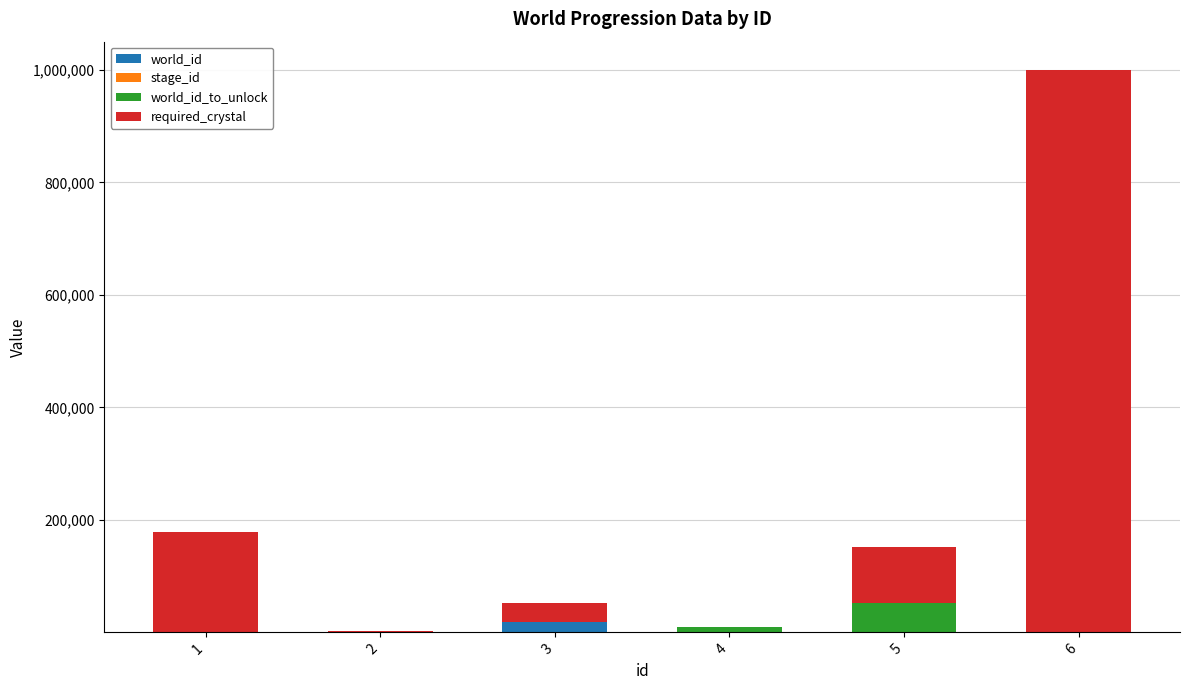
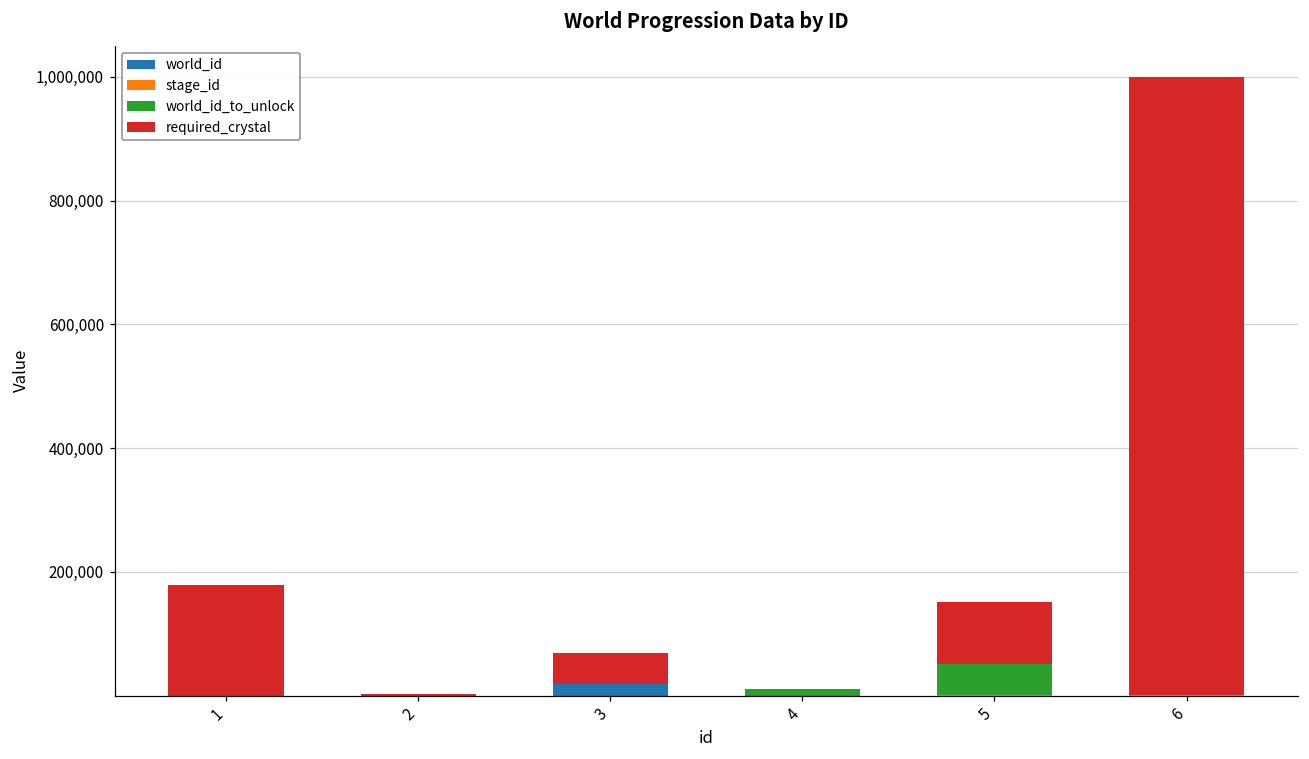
required_crystal, 3: 30,000 -> 50,000
